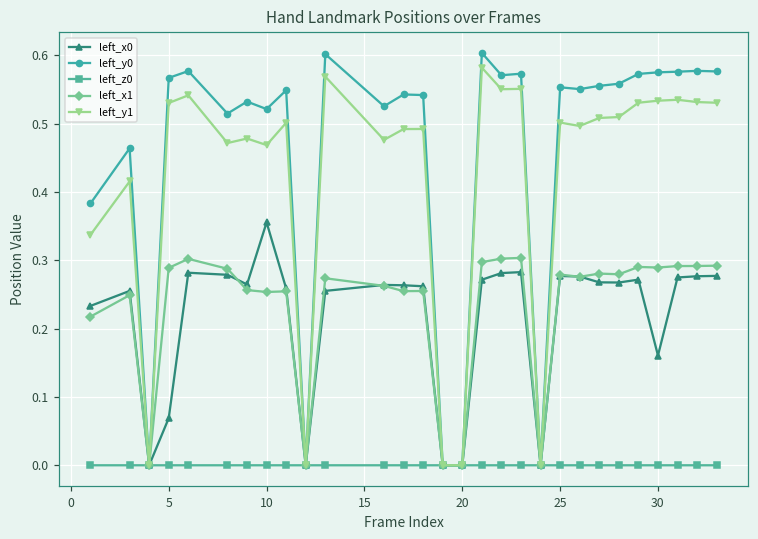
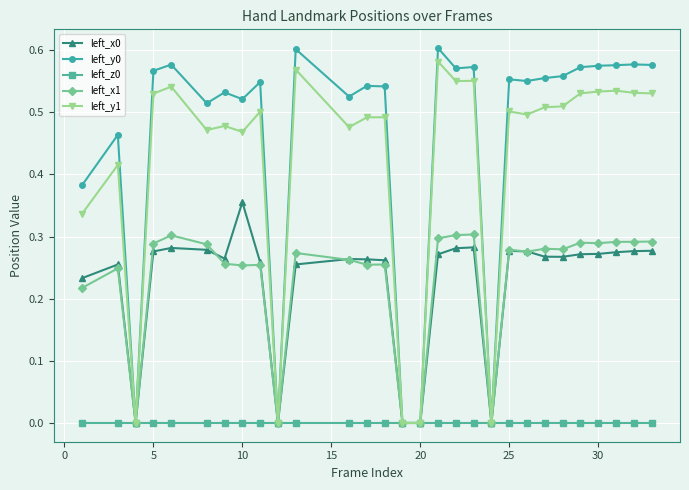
left_x0, 5: 0.07 -> 0.28
left_x0, 30: 0.16 -> 0.27
